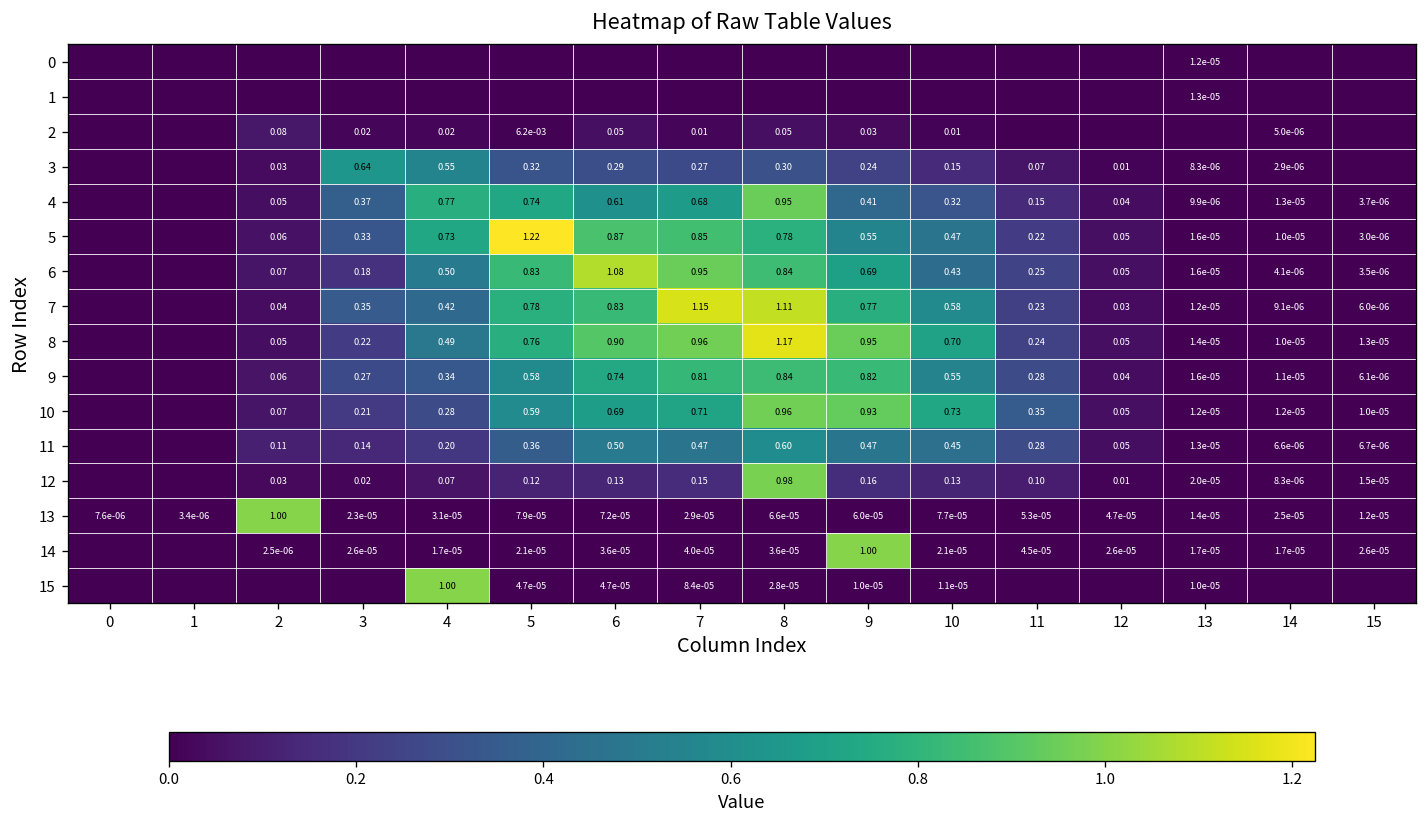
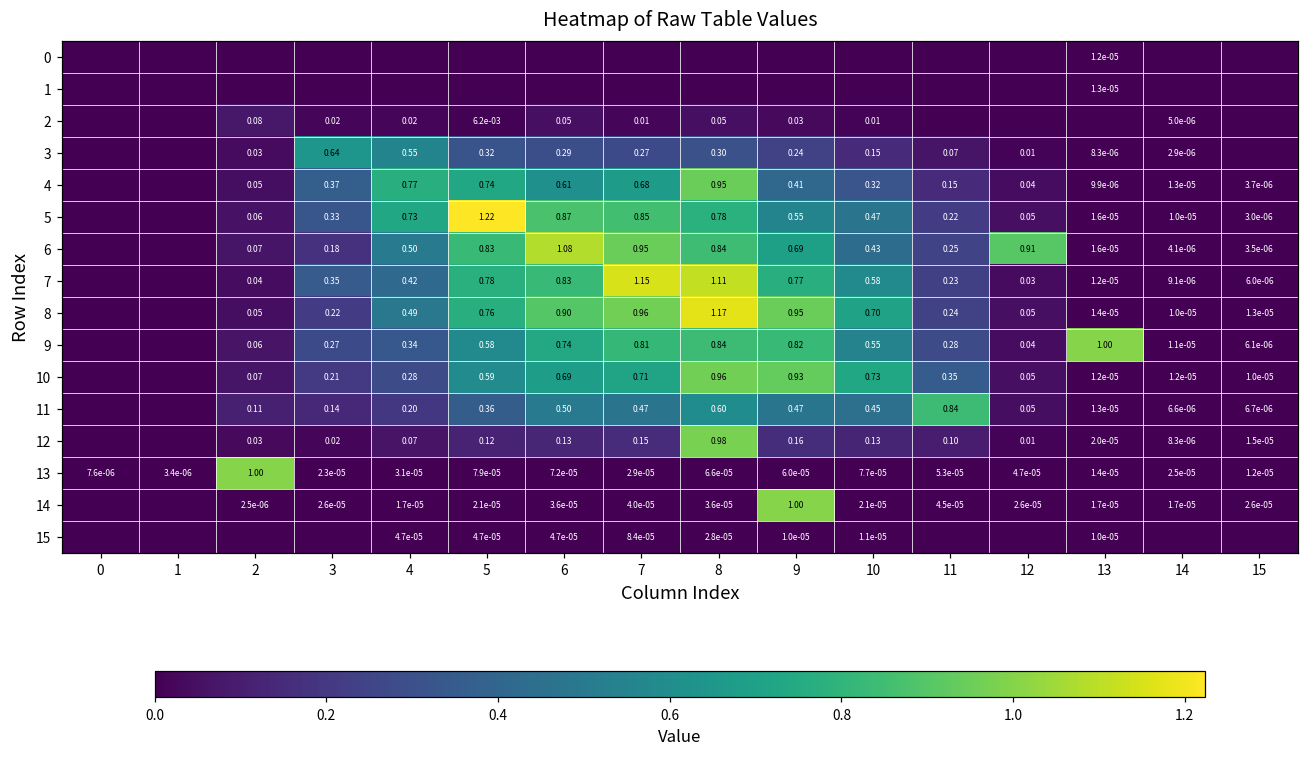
6, 12: 0.05 -> 0.91
9, 13: 1.6e-05 -> 1.00
11, 11: 0.28 -> 0.84
15, 4: 1.00 -> 4.7e-05
